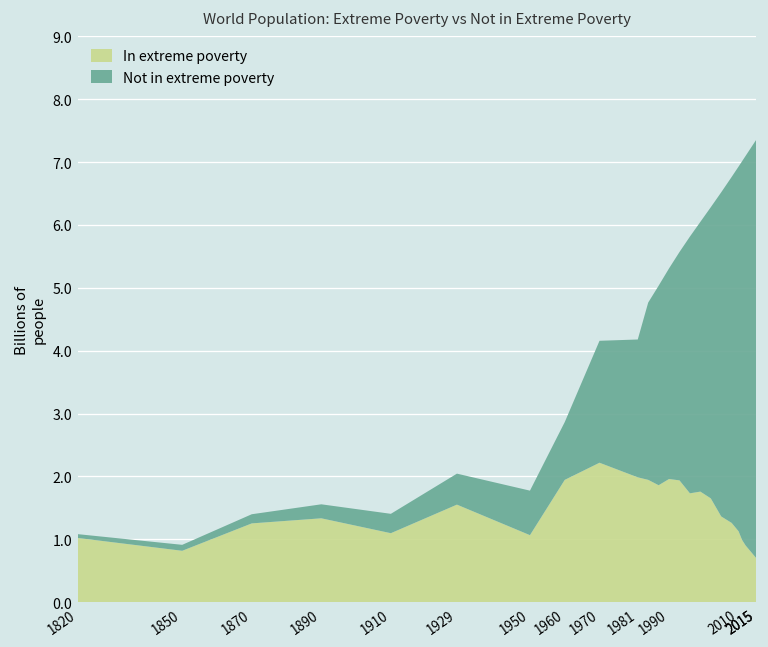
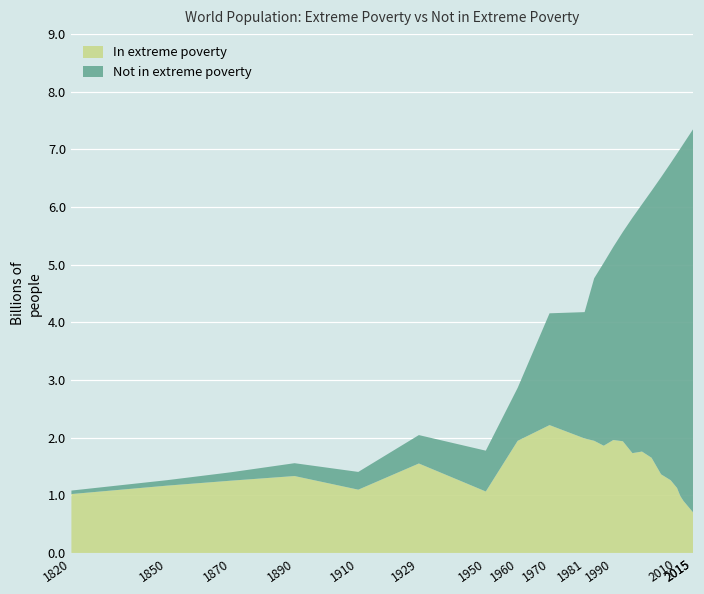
In extreme poverty, 1850: 0.8 -> 1.2
